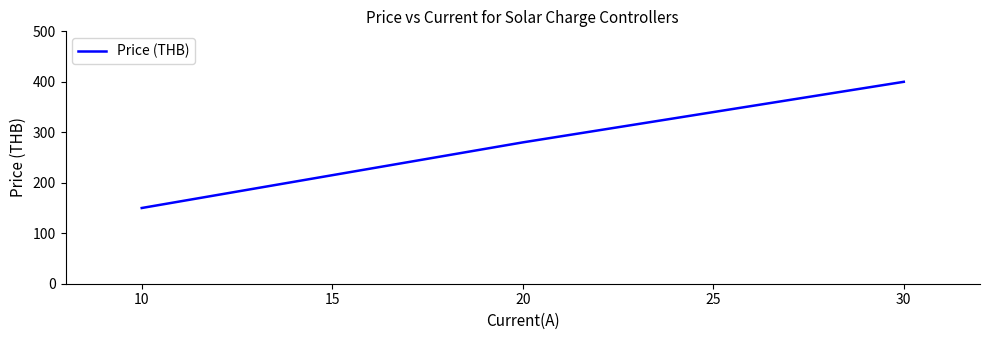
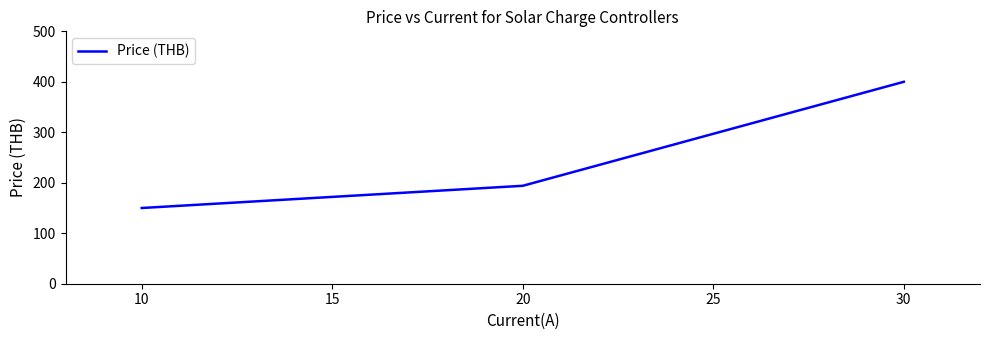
20: 280 -> 190
